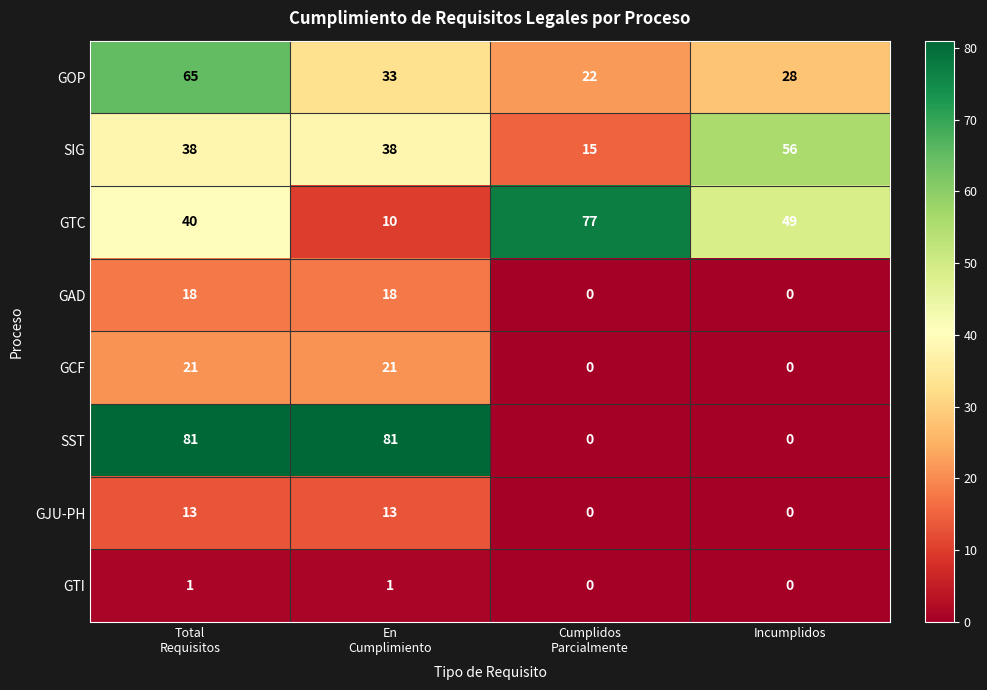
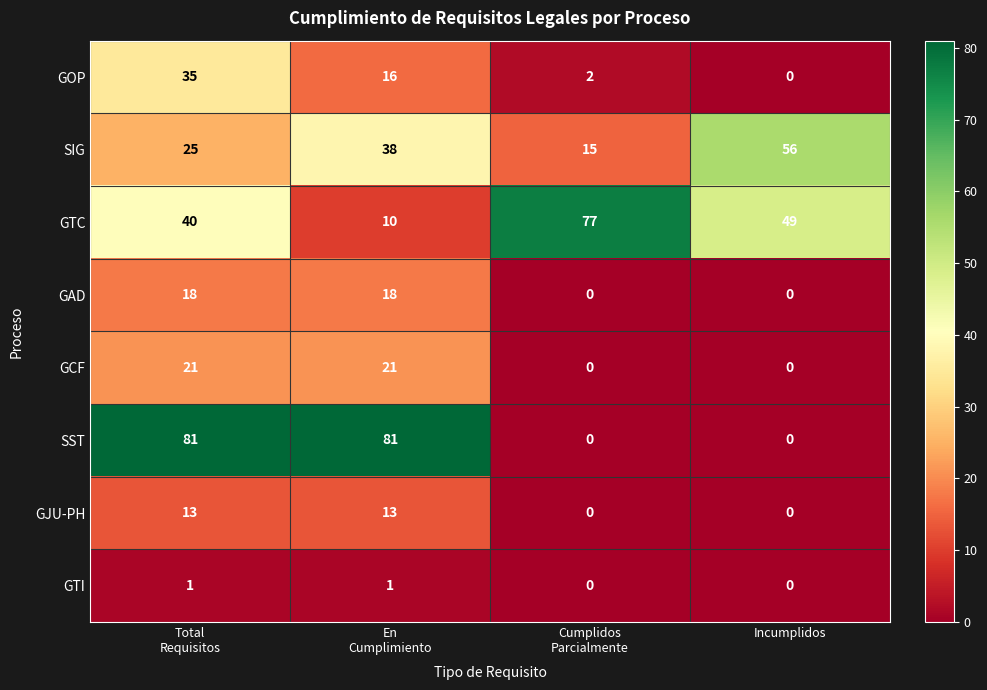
GOP, Total Requisitos: 65 -> 35
GOP, En Cumplimiento: 33 -> 16
GOP, Cumplidos Parcialmente: 22 -> 2
GOP, Incumplidos: 28 -> 0
SIG, Total Requisitos: 38 -> 25
